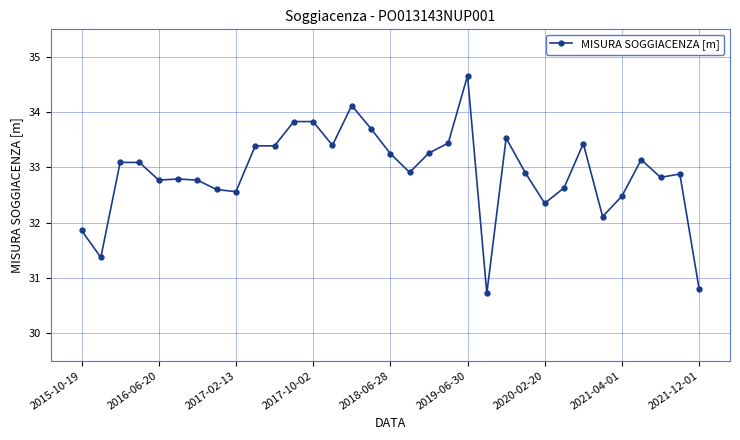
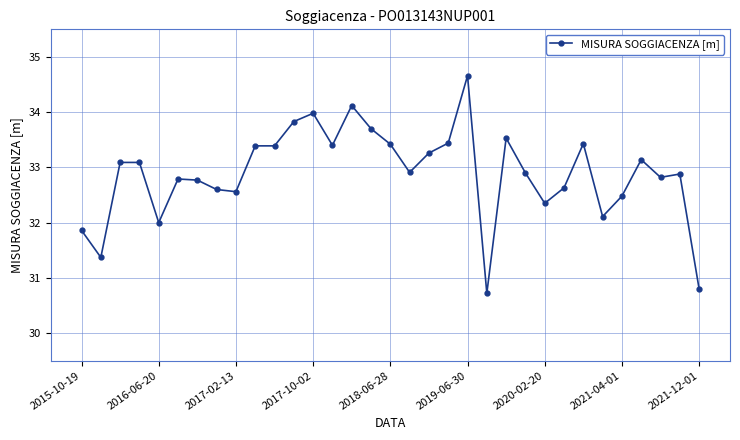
2016-06-20: 32.8 -> 32.0
2017-10-02: 33.8 -> 34.0
2018-06-28: 33.3 -> 33.4
